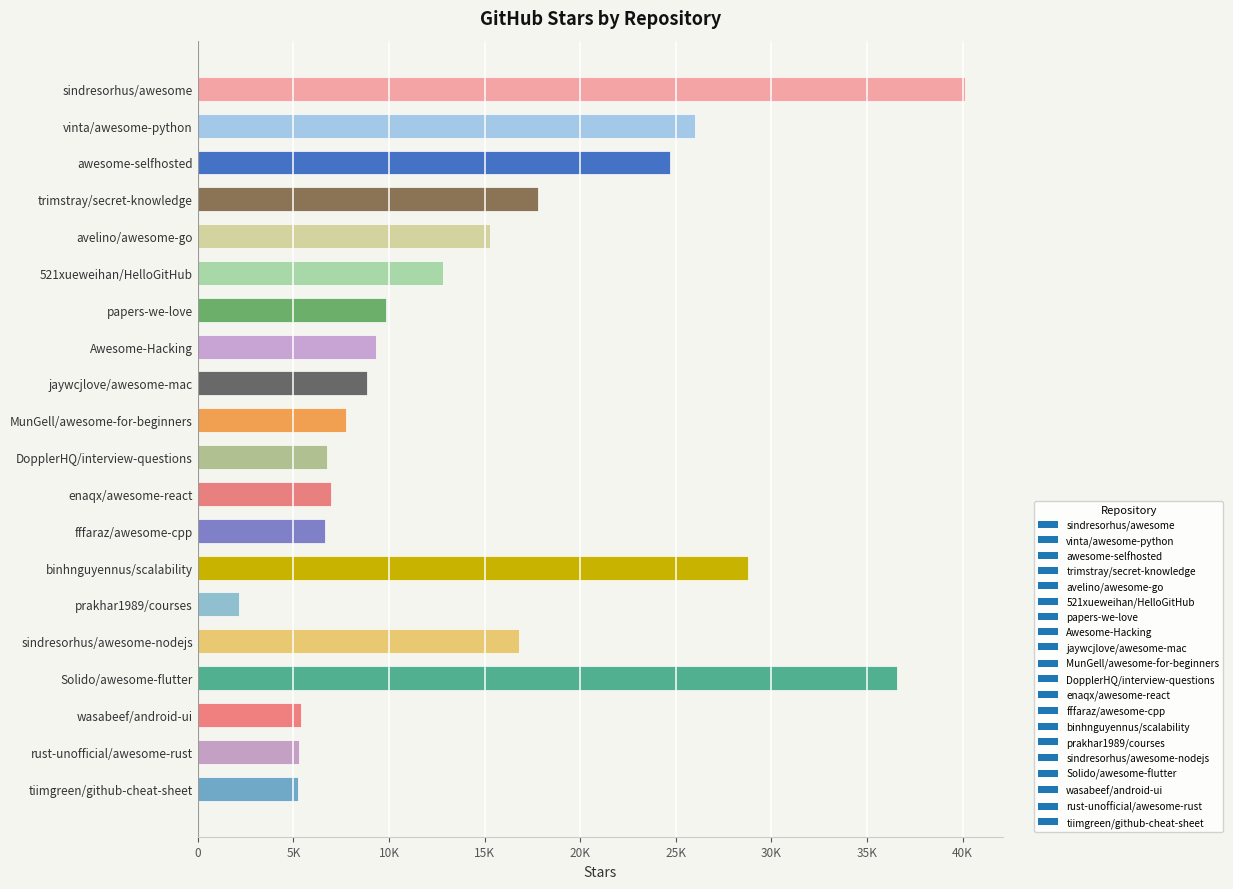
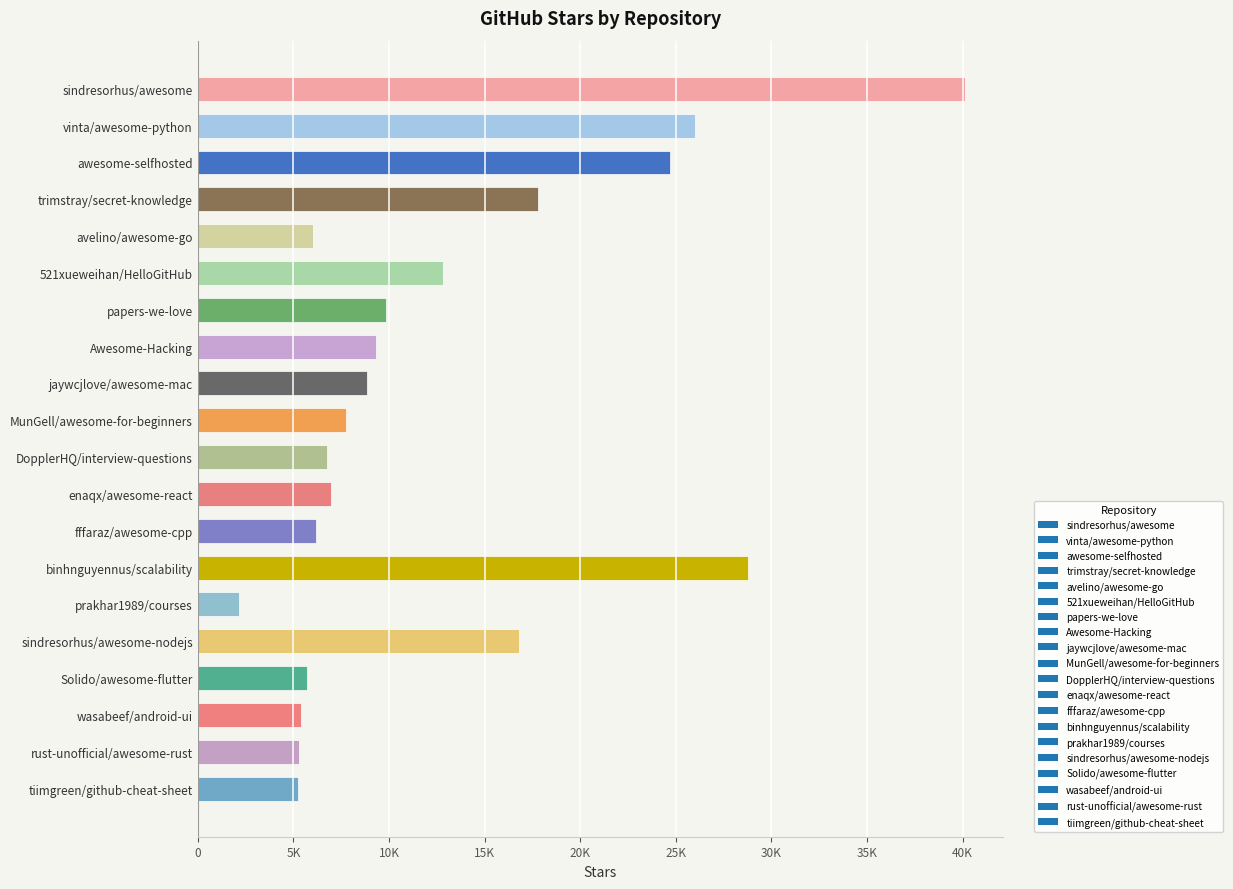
avelino/awesome-go: 15300 -> 6000
fffaraz/awesome-cpp: 6600 -> 6200
Solido/awesome-flutter: 36600 -> 5700
